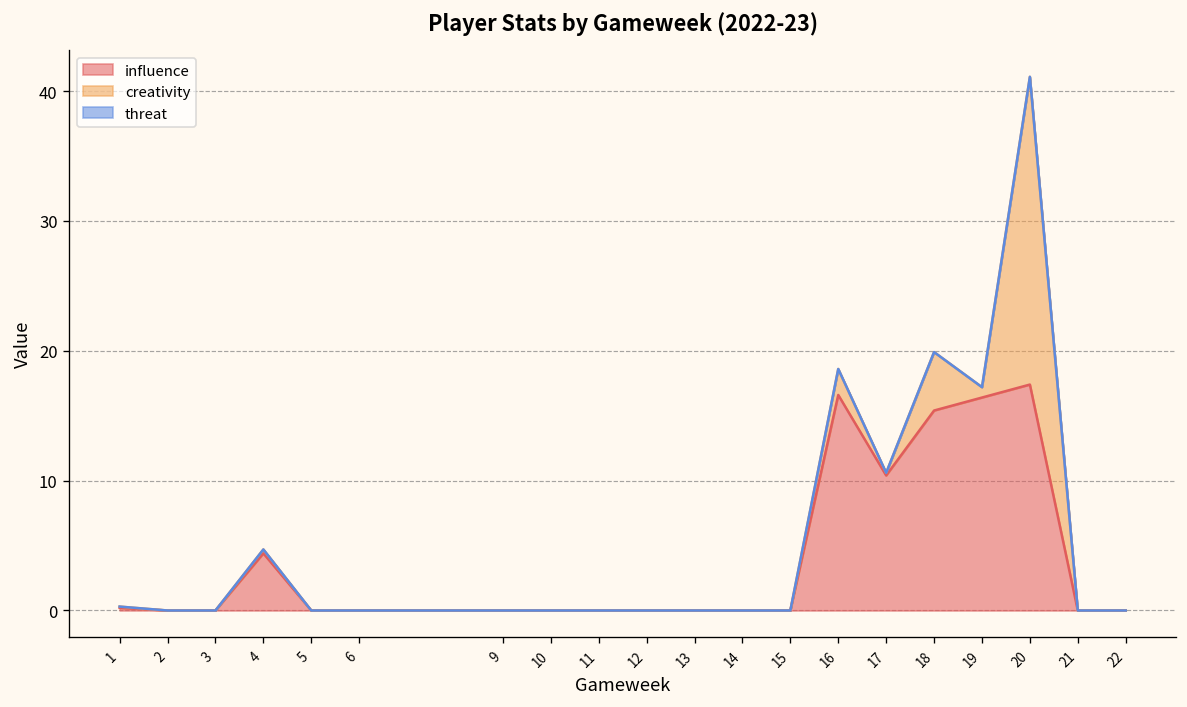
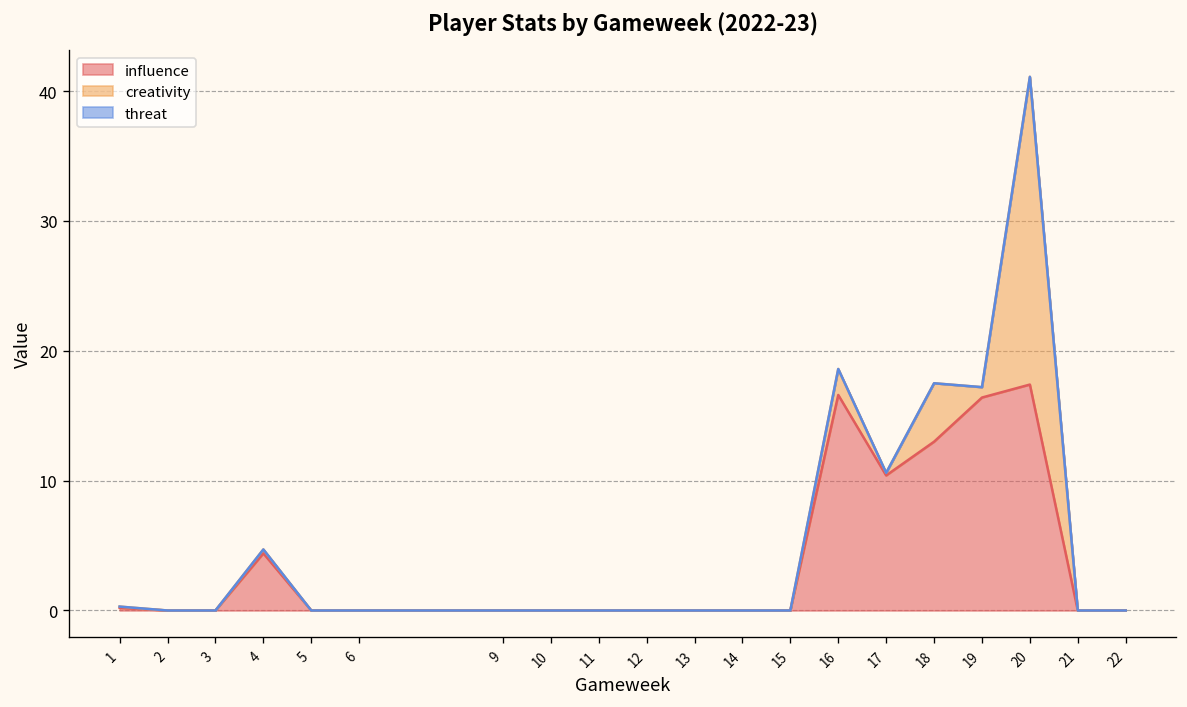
influence, 18: 15.4 -> 13.0
